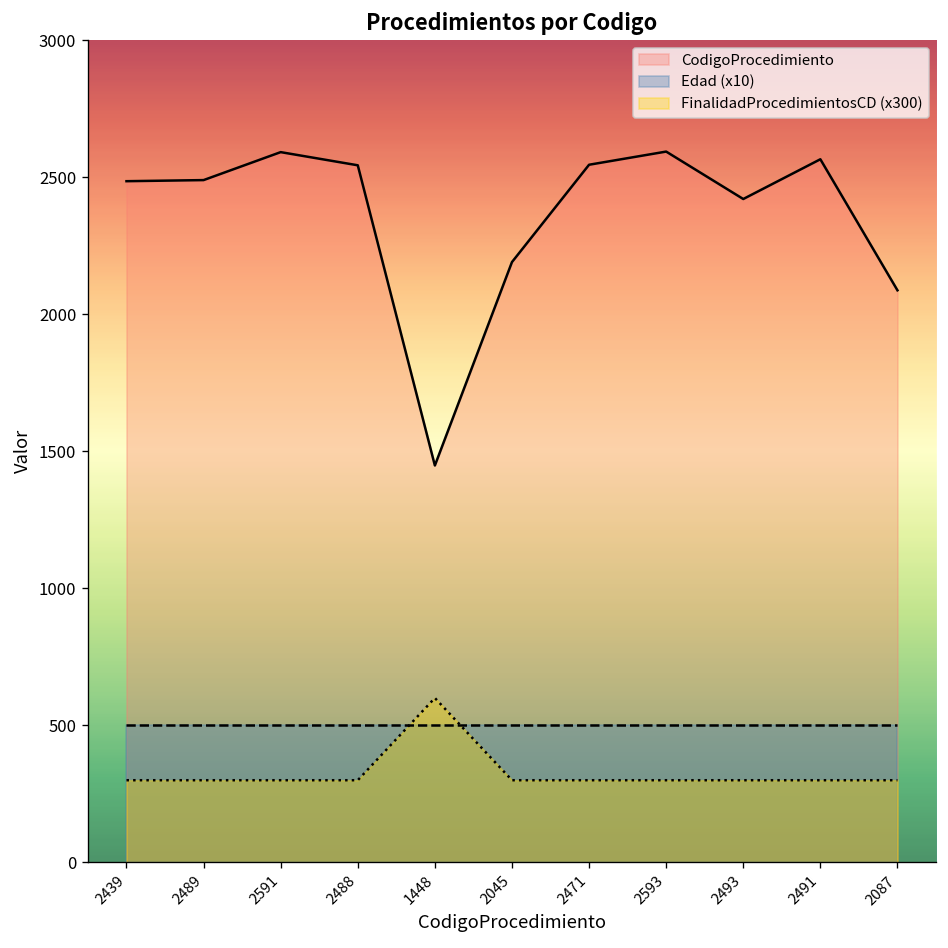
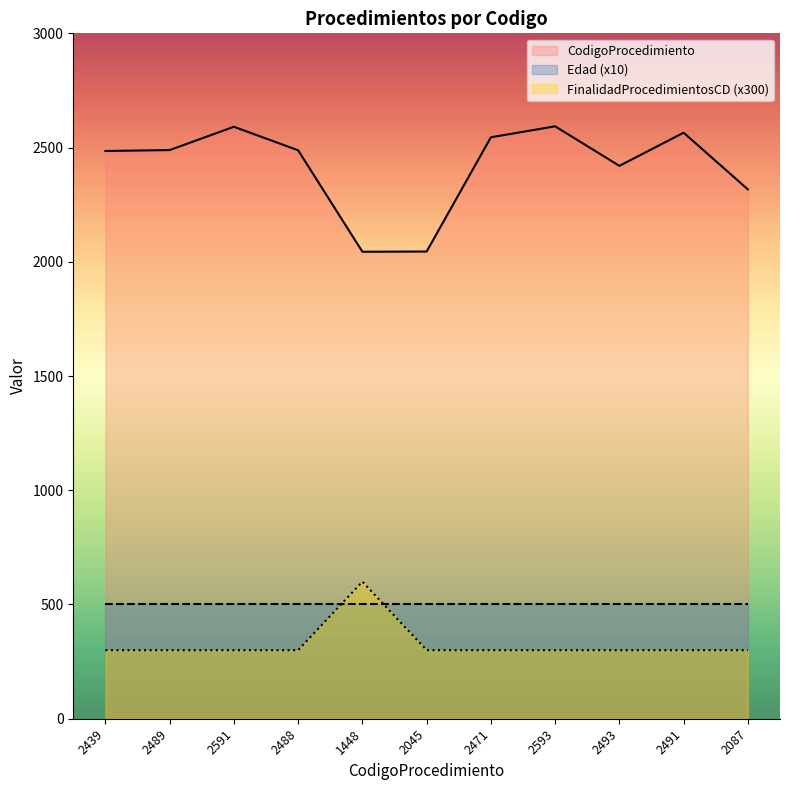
CodigoProcedimiento, 2488: 2540 -> 2490
CodigoProcedimiento, 1448: 1450 -> 2040
CodigoProcedimiento, 2045: 2190 -> 2050
CodigoProcedimiento, 2087: 2090 -> 2320
